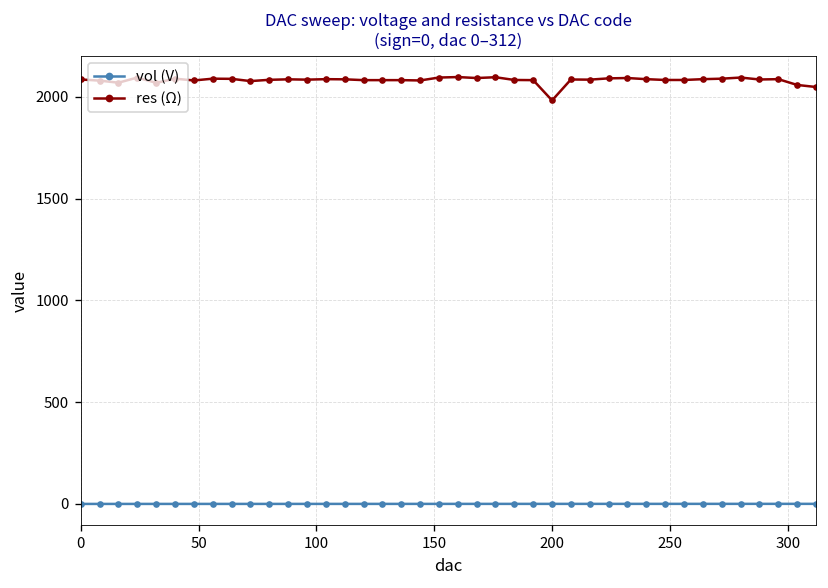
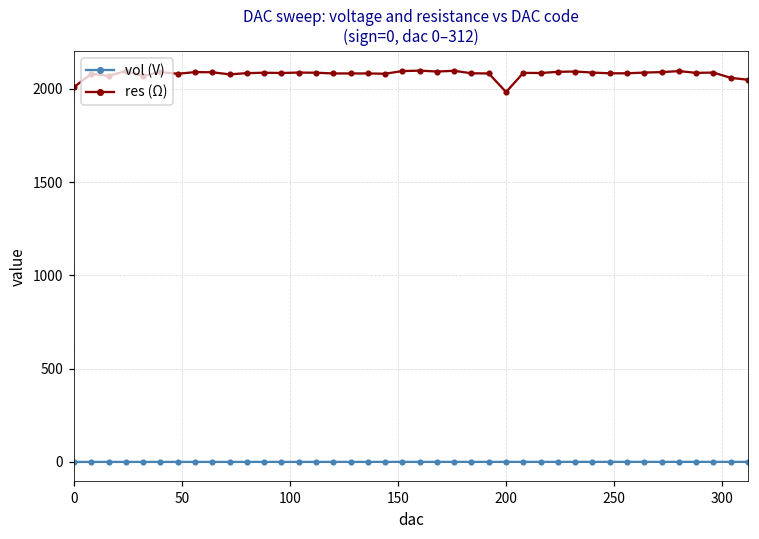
res (Ω), 0: 2090 -> 2010
